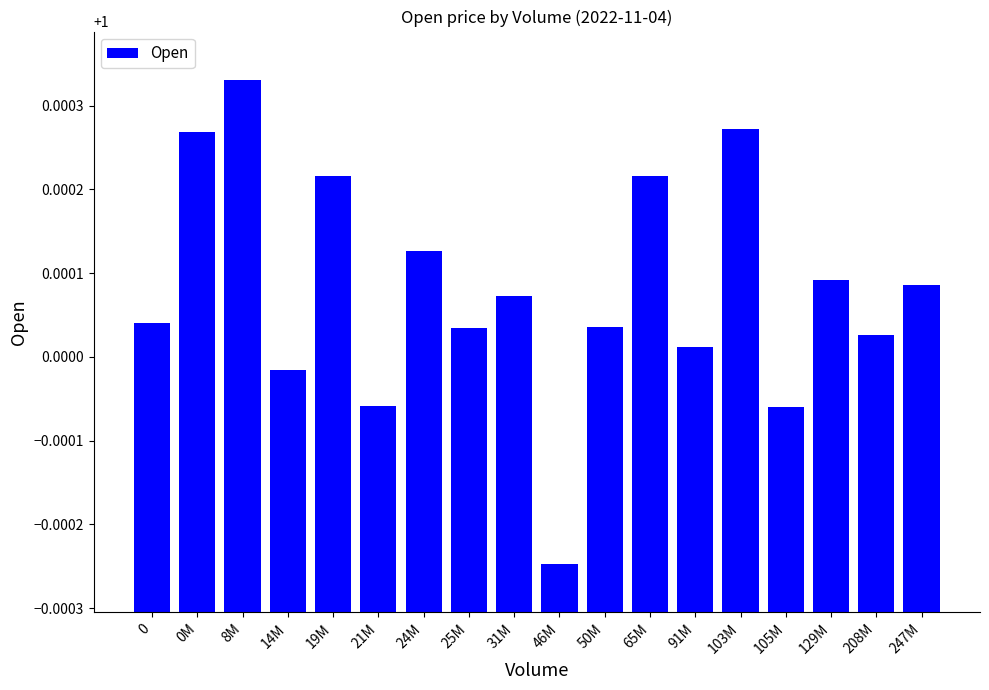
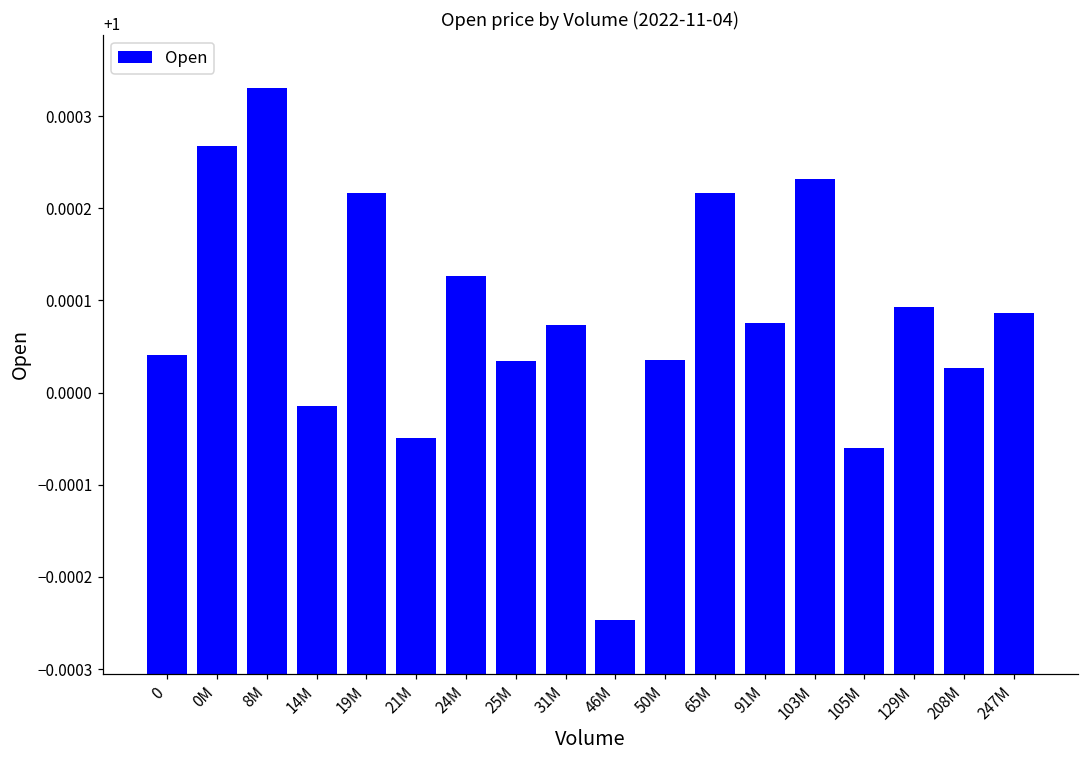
21M: 0.99994 -> 0.99995
91M: 1.00001 -> 1.00008
103M: 1.00027 -> 1.00023
